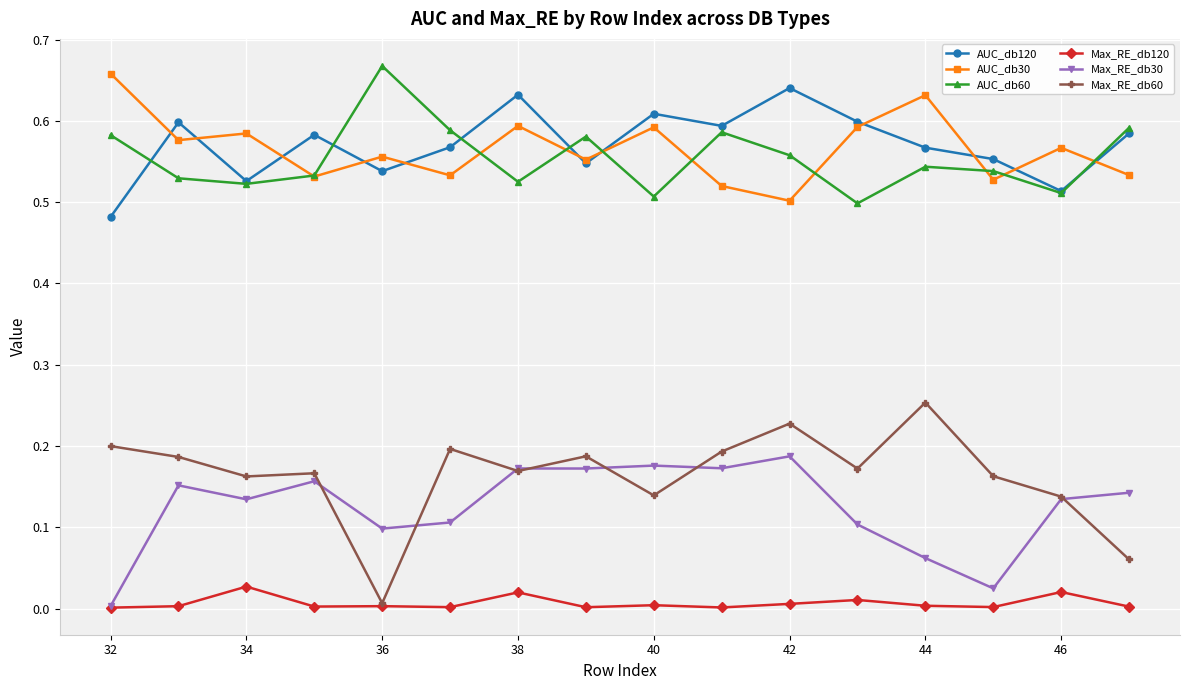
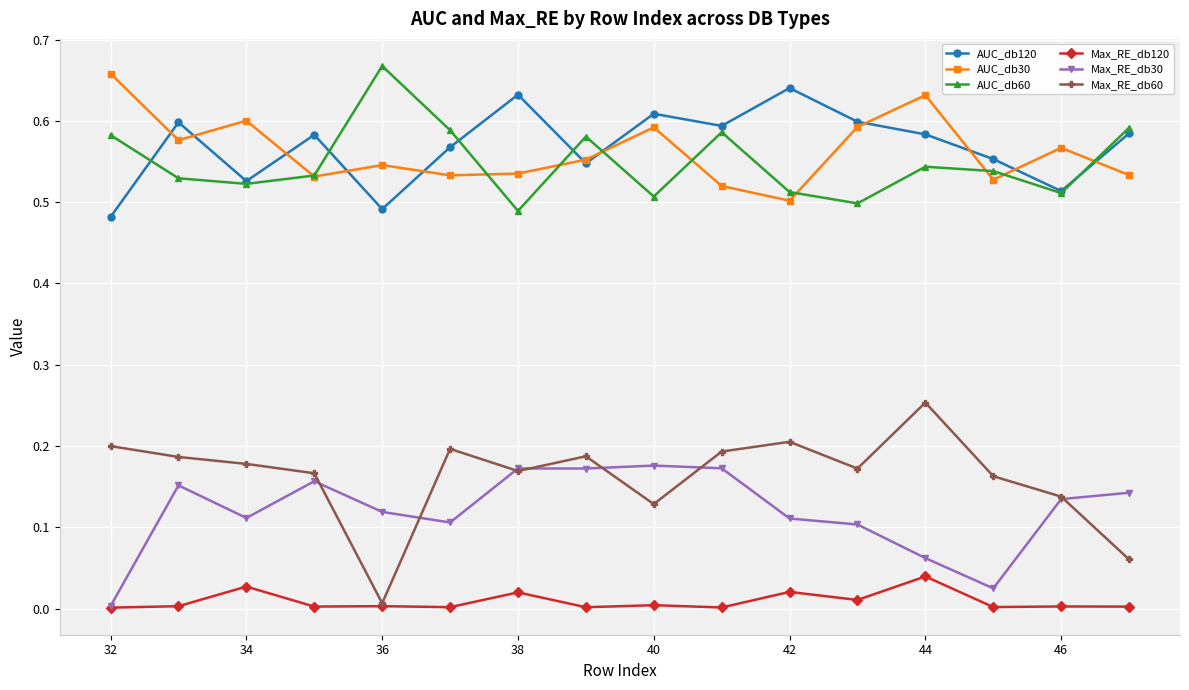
AUC_db30, 34: 0.58 -> 0.60
Max_RE_db30, 34: 0.13 -> 0.11
Max_RE_db60, 34: 0.16 -> 0.18
AUC_db120, 36: 0.54 -> 0.49
AUC_db30, 36: 0.56 -> 0.55
Max_RE_db30, 36: 0.10 -> 0.12
AUC_db30, 38: 0.59 -> 0.54
AUC_db60, 38: 0.53 -> 0.49
Max_RE_db60, 40: 0.14 -> 0.13
AUC_db60, 42: 0.56 -> 0.51
Max_RE_db120, 42: 0.01 -> 0.02
Max_RE_db30, 42: 0.19 -> 0.11
Max_RE_db60, 42: 0.23 -> 0.21
AUC_db120, 44: 0.57 -> 0.58
Max_RE_db120, 44: 0.00 -> 0.04
Max_RE_db120, 46: 0.02 -> 0.00
